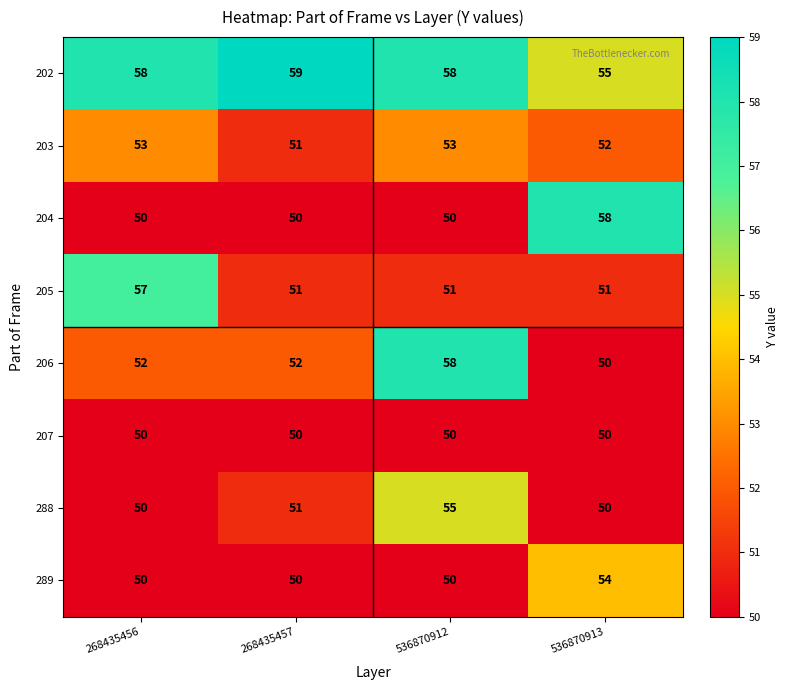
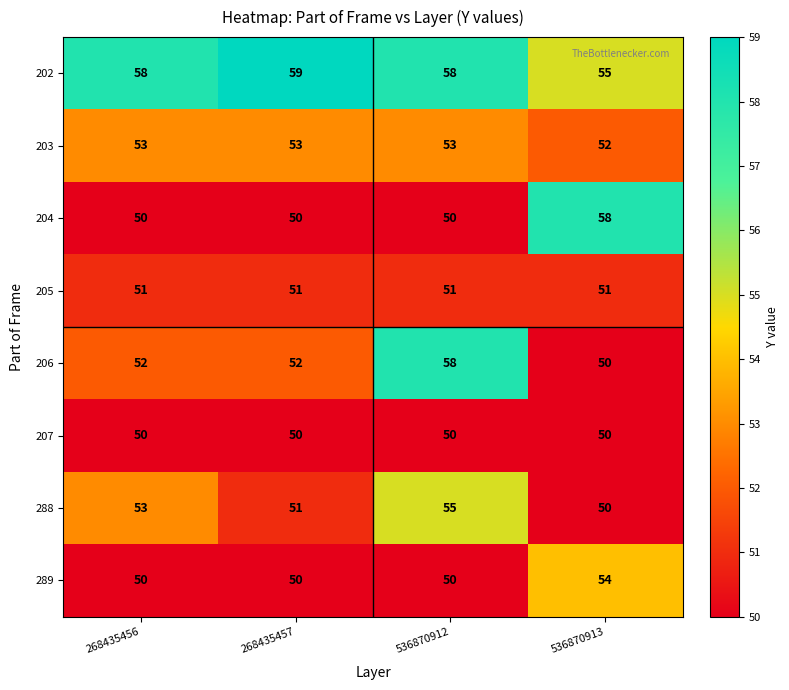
203, 268435457: 51 -> 53
205, 268435456: 57 -> 51
288, 268435456: 50 -> 53
